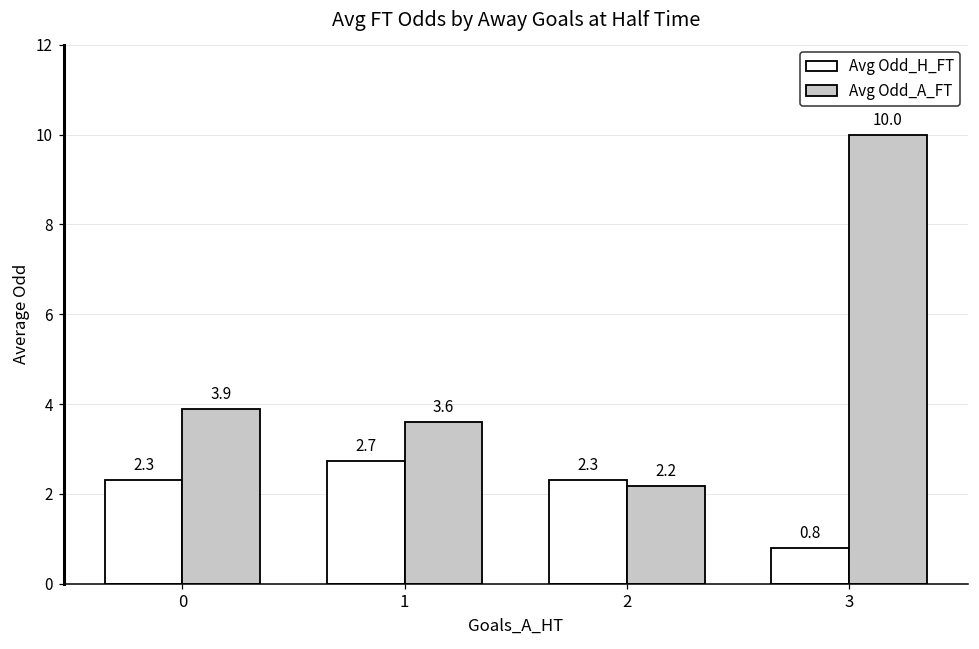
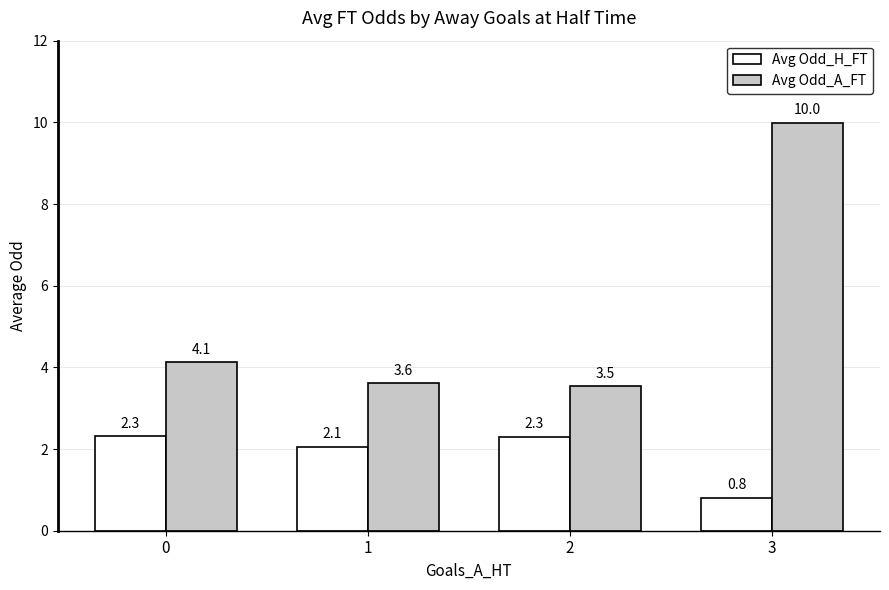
Avg Odd_A_FT, 0: 3.9 -> 4.1
Avg Odd_H_FT, 1: 2.7 -> 2.1
Avg Odd_A_FT, 2: 2.2 -> 3.5
